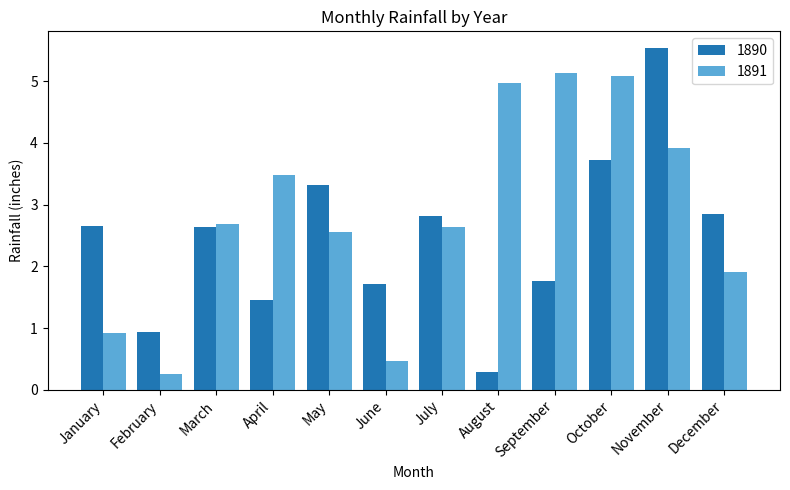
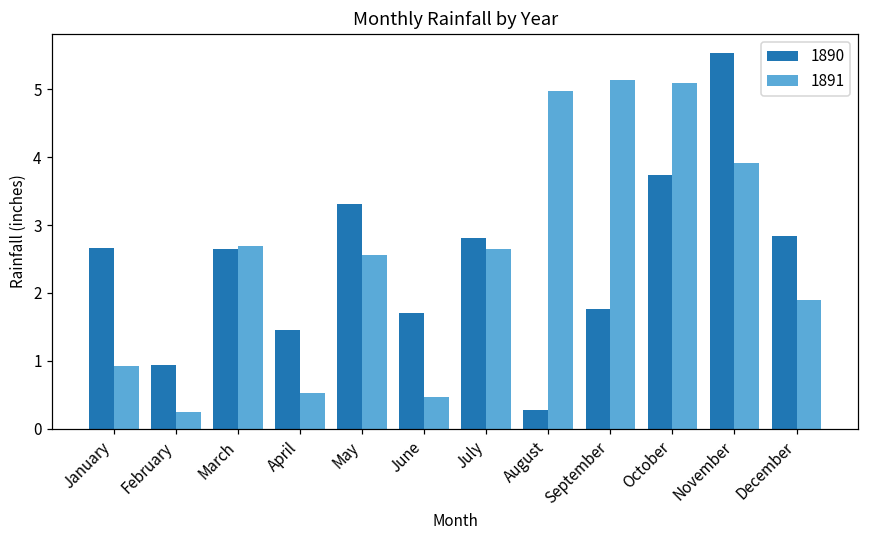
1891, April: 3.5 -> 0.5
